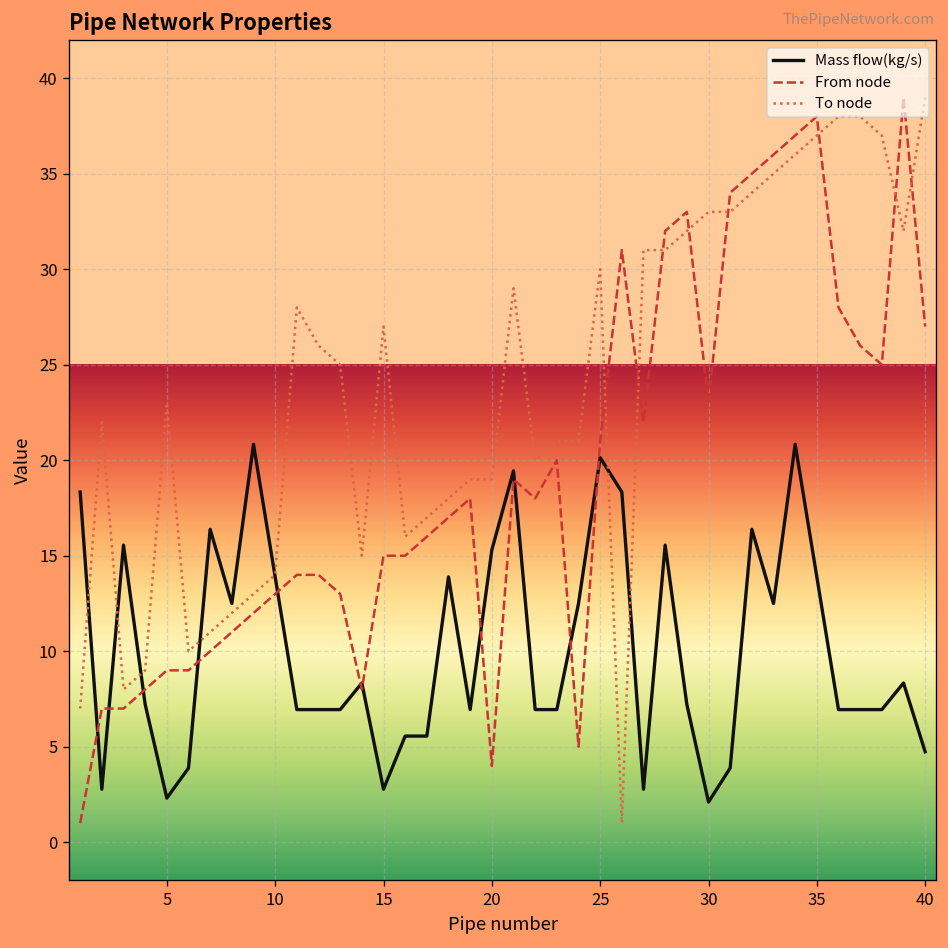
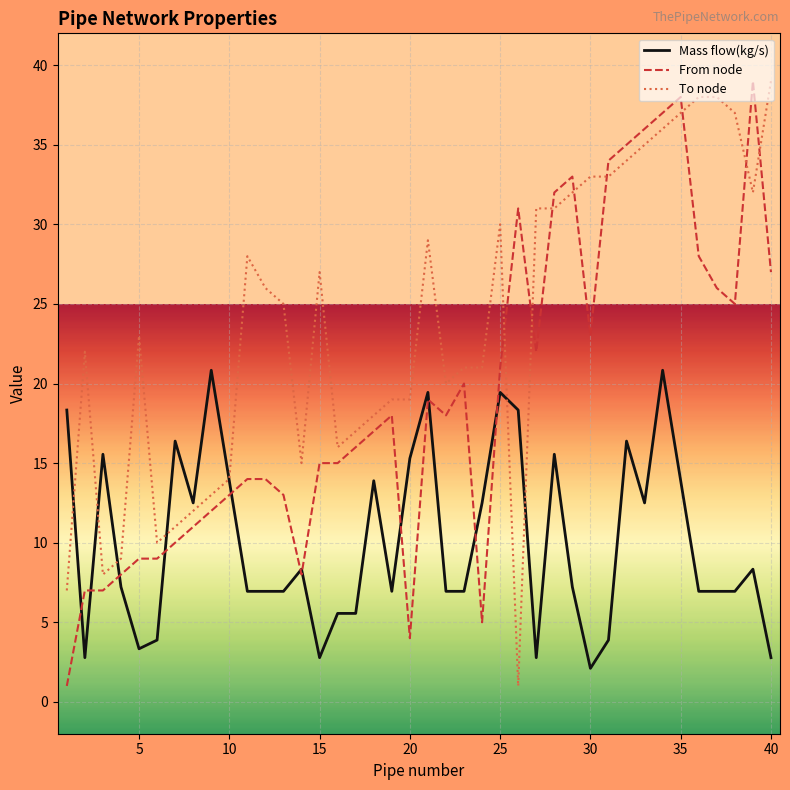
Mass flow(kg/s), 5: 2.3 -> 3.3
Mass flow(kg/s), 25: 20.1 -> 19.4
Mass flow(kg/s), 40: 4.7 -> 2.8
